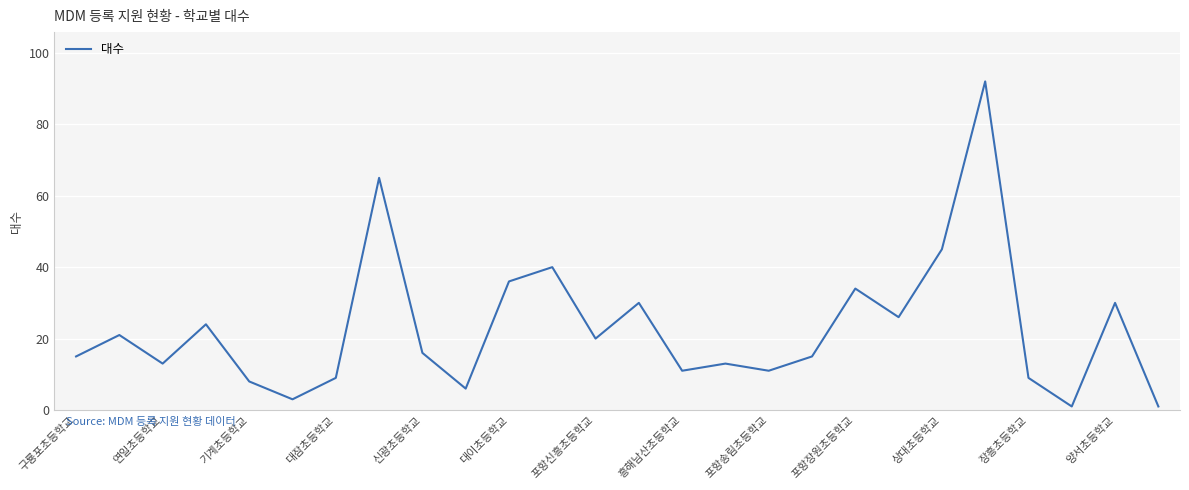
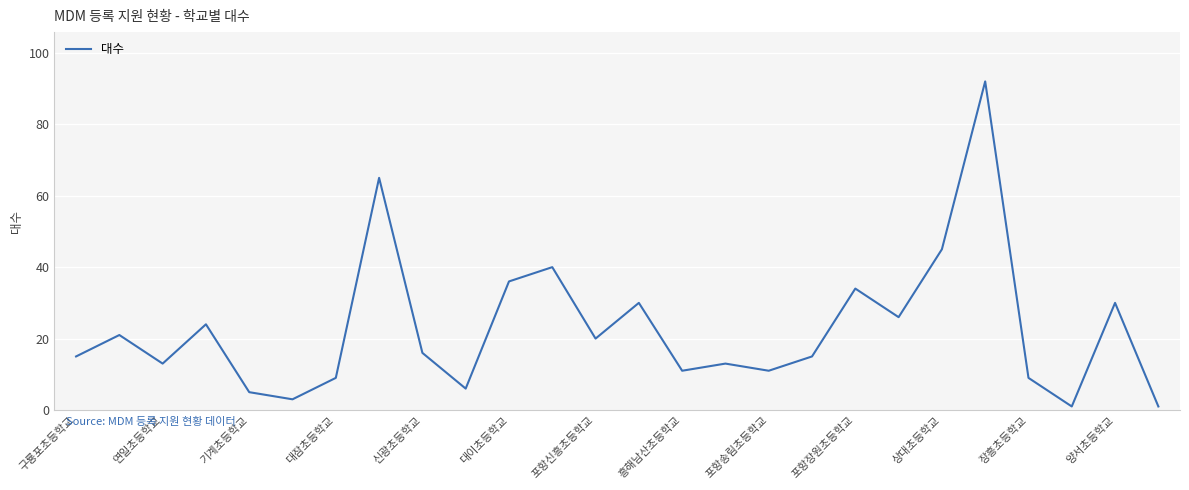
기계초등학교: 8 -> 5
